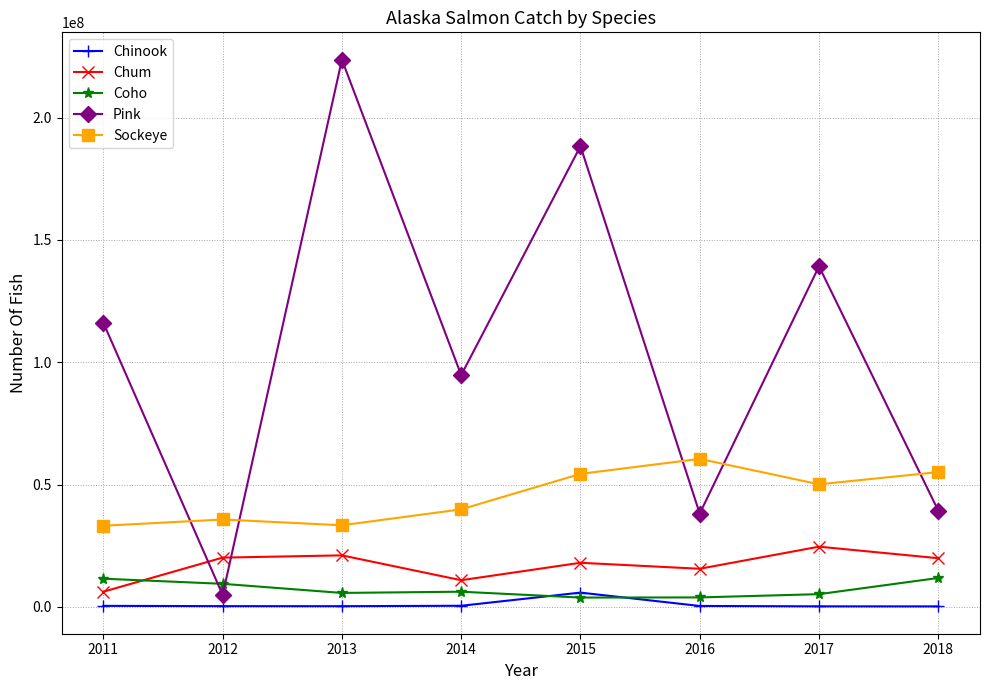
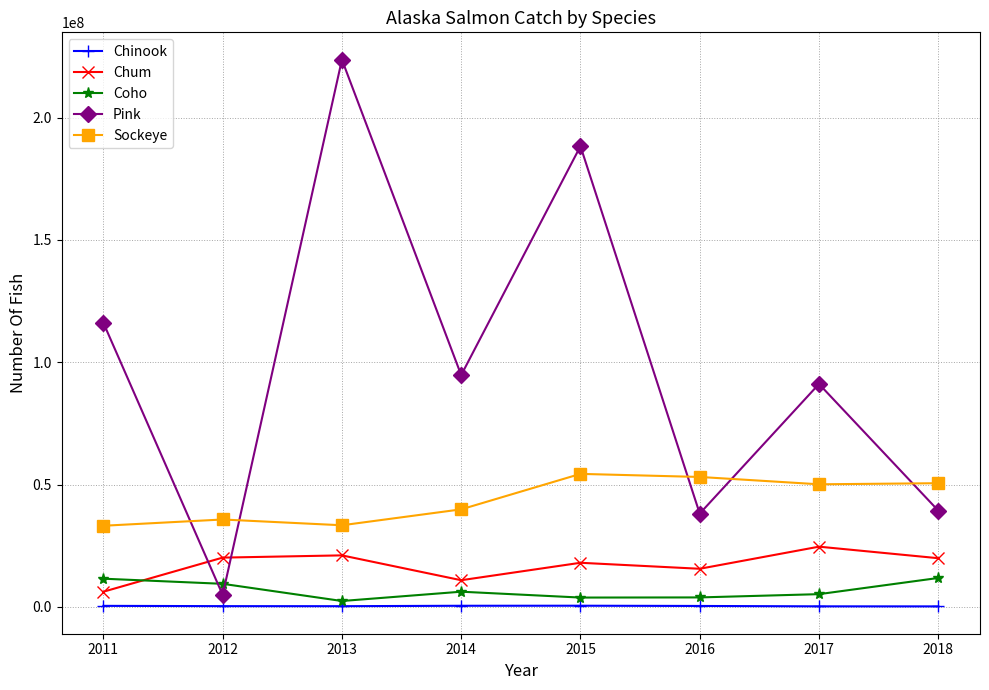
Coho, 2013: 6000000 -> 2000000
Chinook, 2015: 6000000 -> 1000000
Sockeye, 2016: 61000000 -> 53000000
Pink, 2017: 139000000 -> 91000000
Sockeye, 2018: 55000000 -> 51000000
